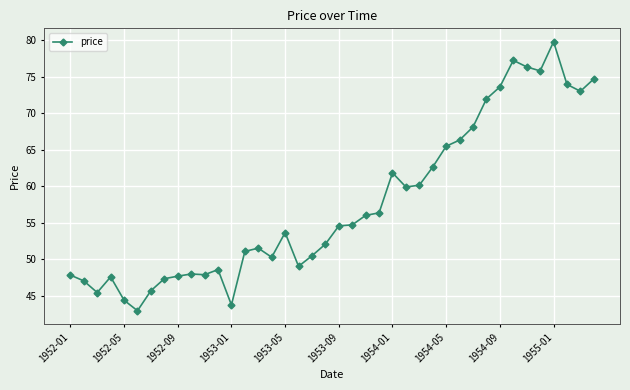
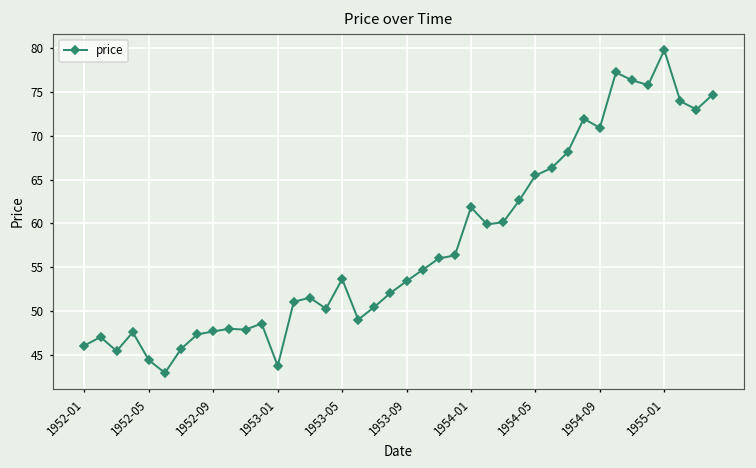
1952-01: 48 -> 46
1953-09: 55 -> 53
1954-09: 74 -> 71
